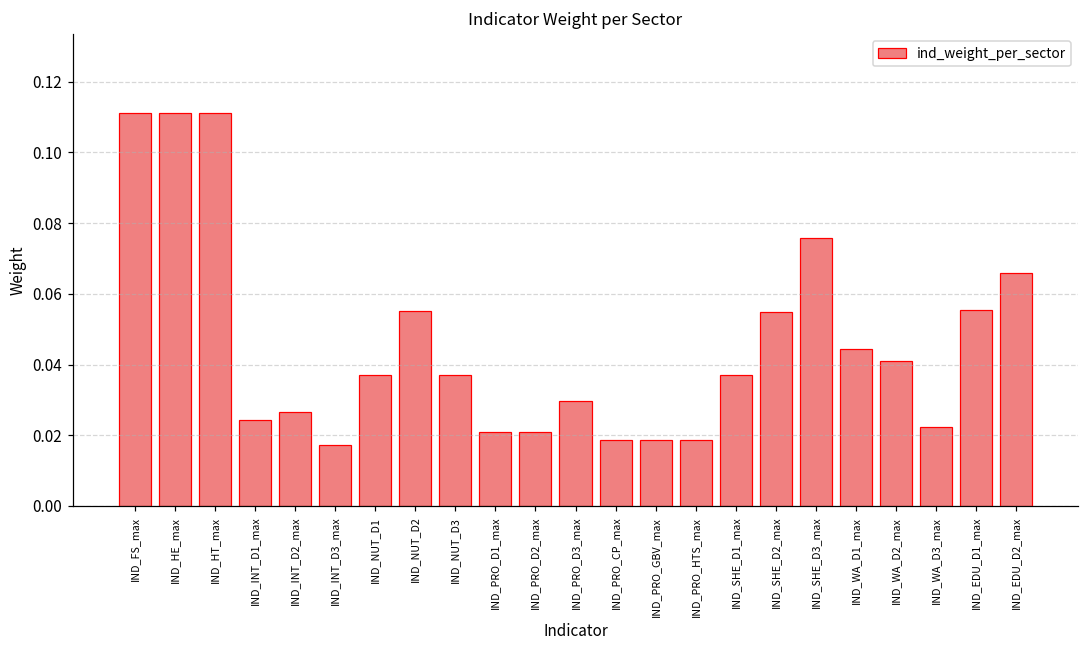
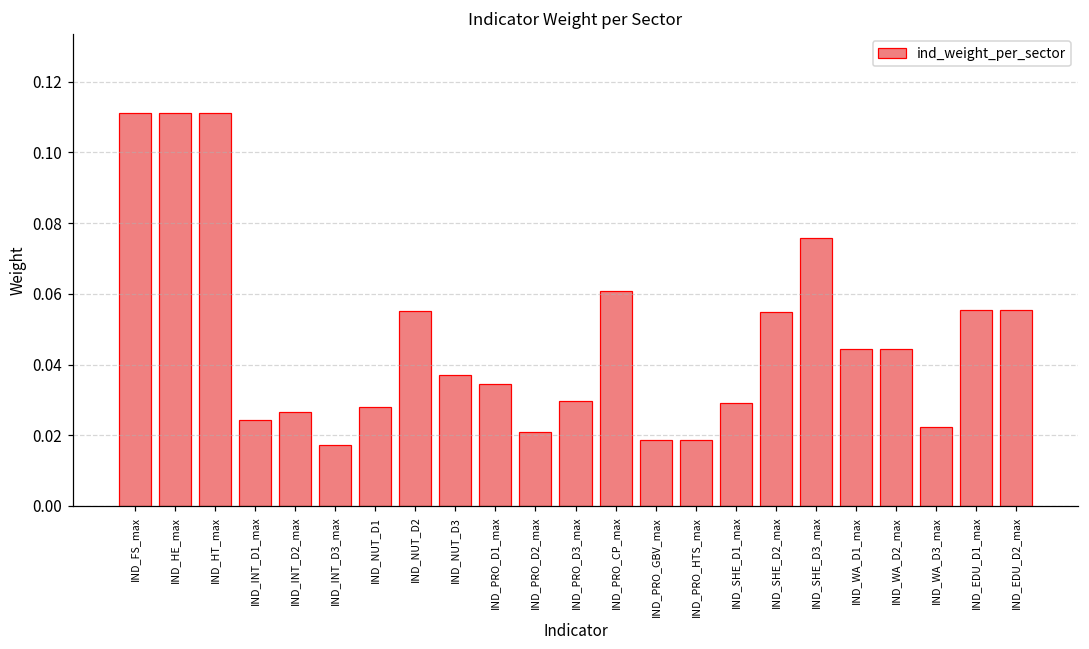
IND_NUT_D1: 0.037 -> 0.028
IND_PRO_D1_max: 0.021 -> 0.034
IND_PRO_CP_max: 0.019 -> 0.061
IND_SHE_D1_max: 0.037 -> 0.029
IND_WA_D2_max: 0.041 -> 0.044
IND_EDU_D2_max: 0.066 -> 0.056
